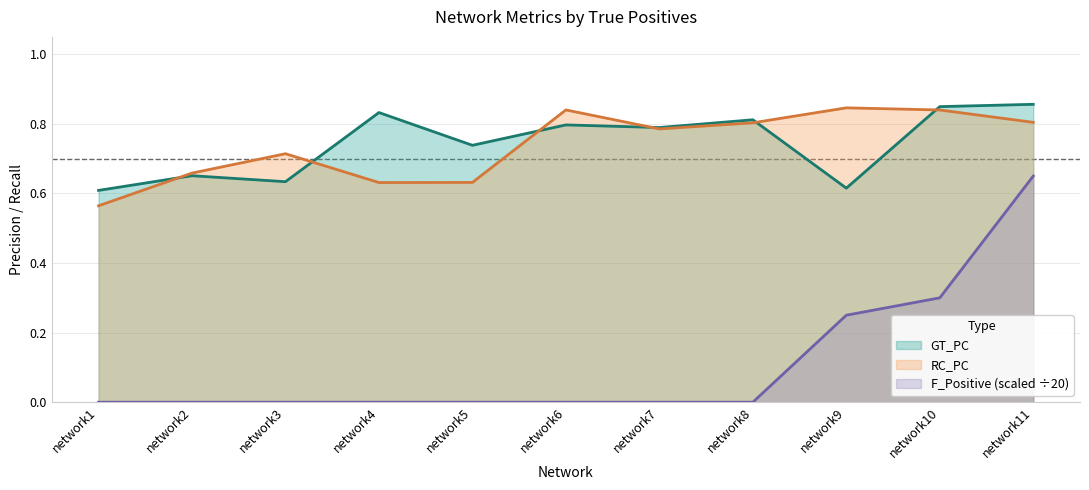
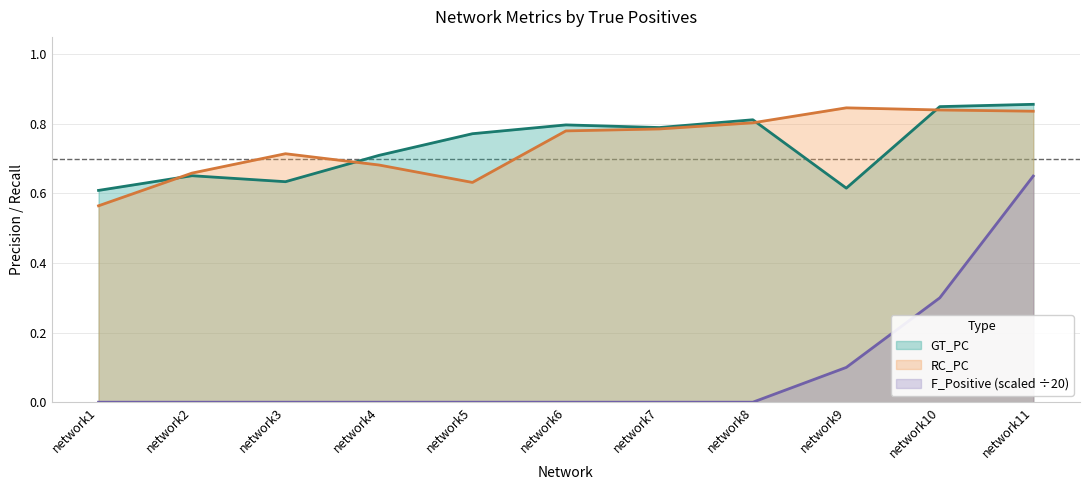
GT_PC, network4: 0.83 -> 0.71
RC_PC, network4: 0.63 -> 0.68
GT_PC, network5: 0.74 -> 0.77
RC_PC, network6: 0.84 -> 0.78
F_Positive (scaled ÷20), network9: 0.25 -> 0.10
RC_PC, network11: 0.80 -> 0.84
